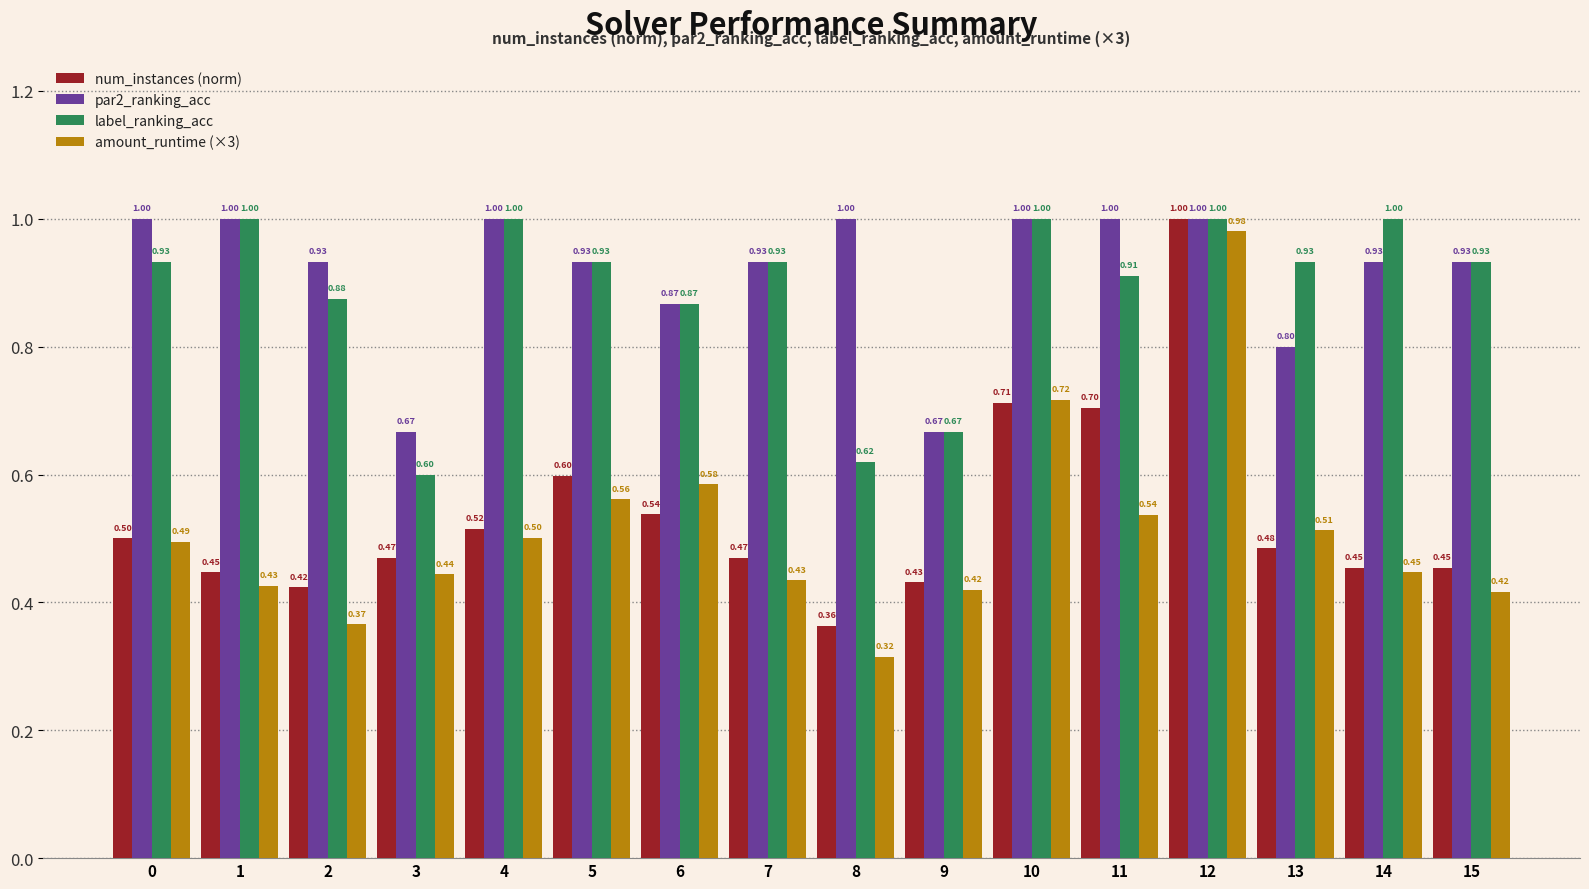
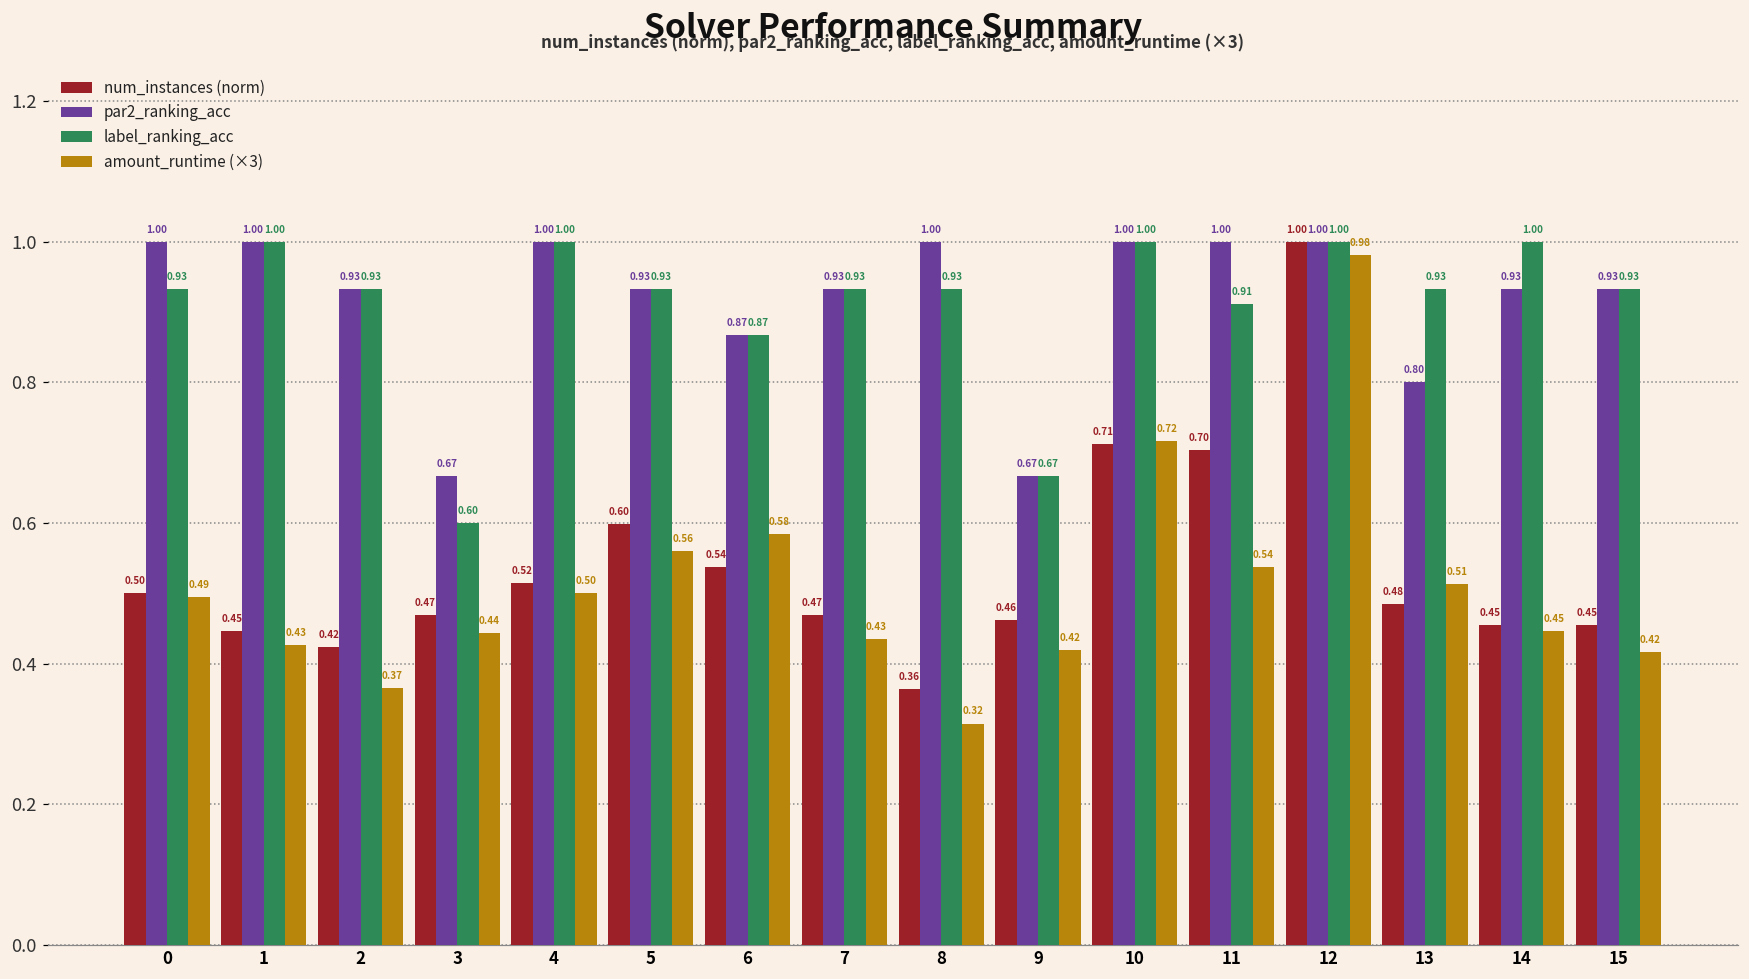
label_ranking_acc, 2: 0.88 -> 0.93
label_ranking_acc, 8: 0.62 -> 0.93
num_instances (norm), 9: 0.43 -> 0.46
